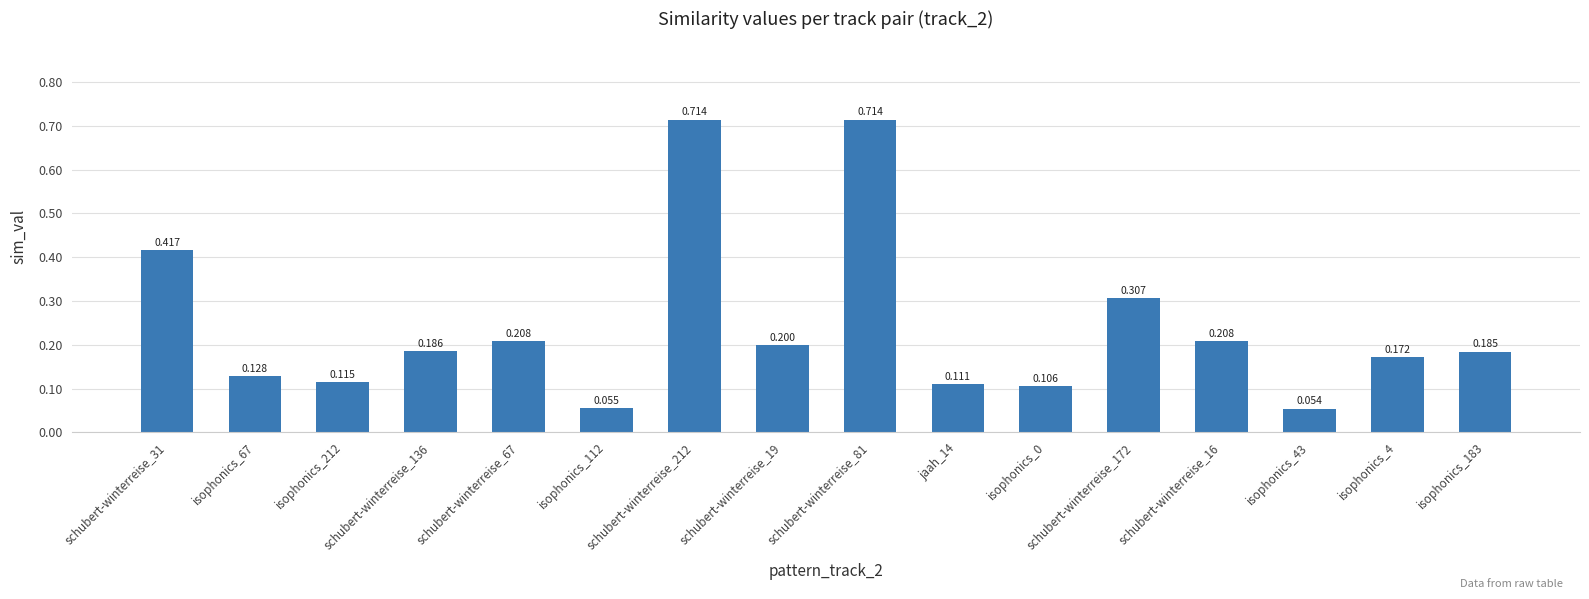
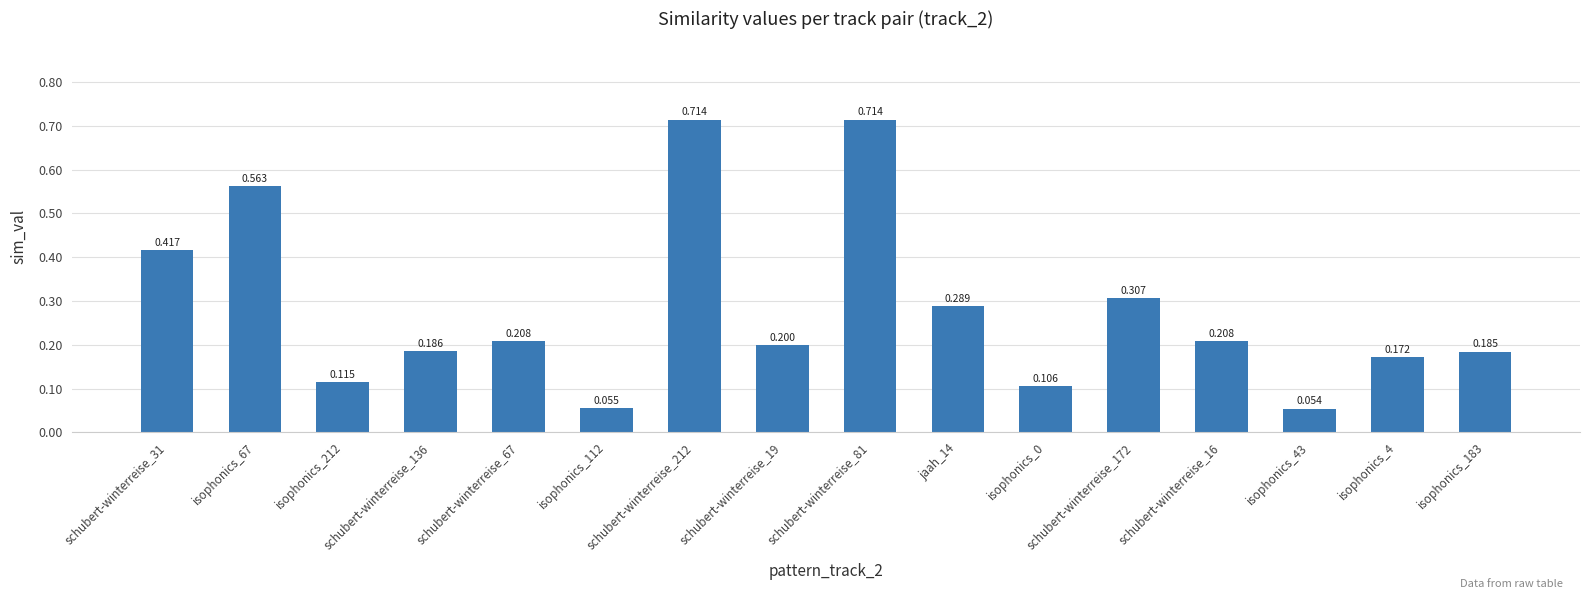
isophonics_67: 0.128 -> 0.563
jaah_14: 0.111 -> 0.289
